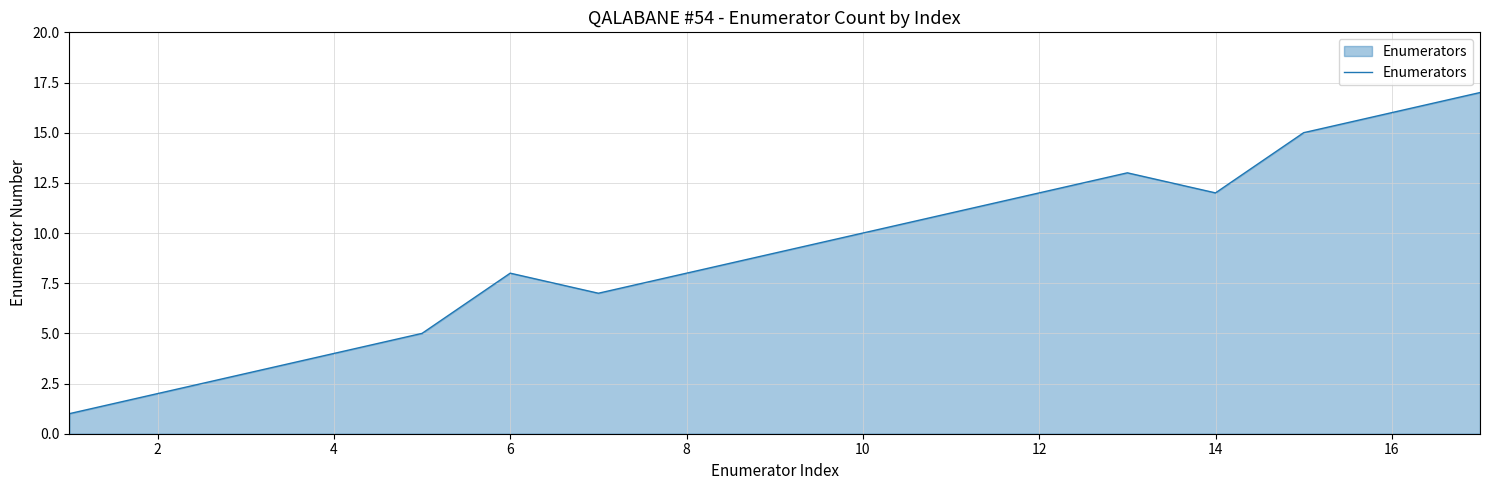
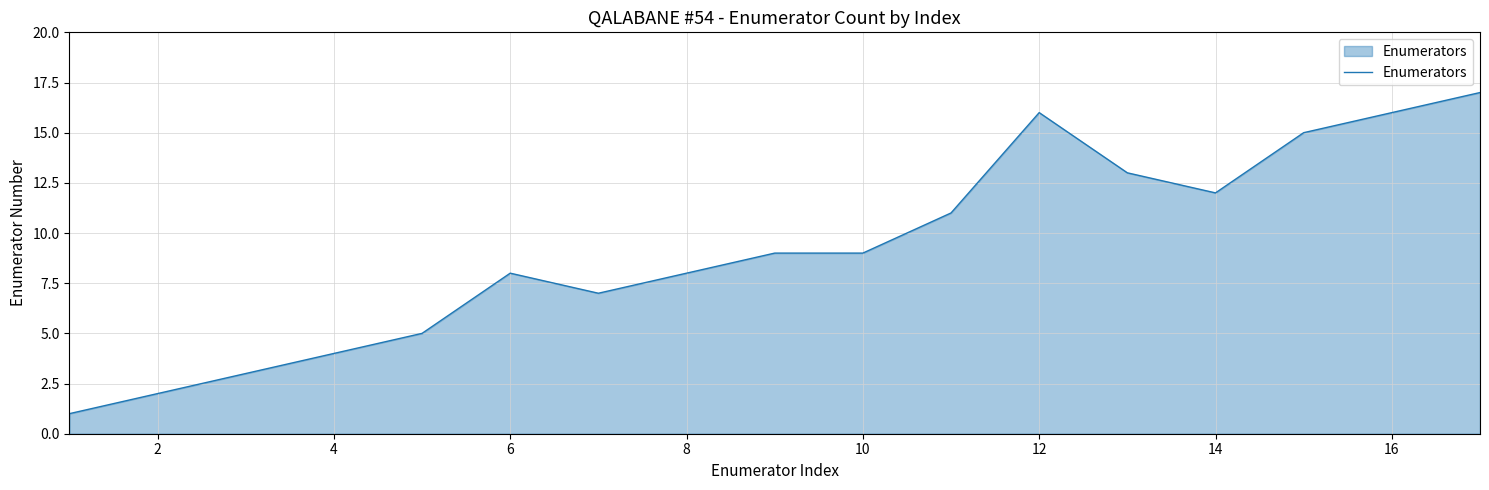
10: 10 -> 9
12: 12 -> 16
